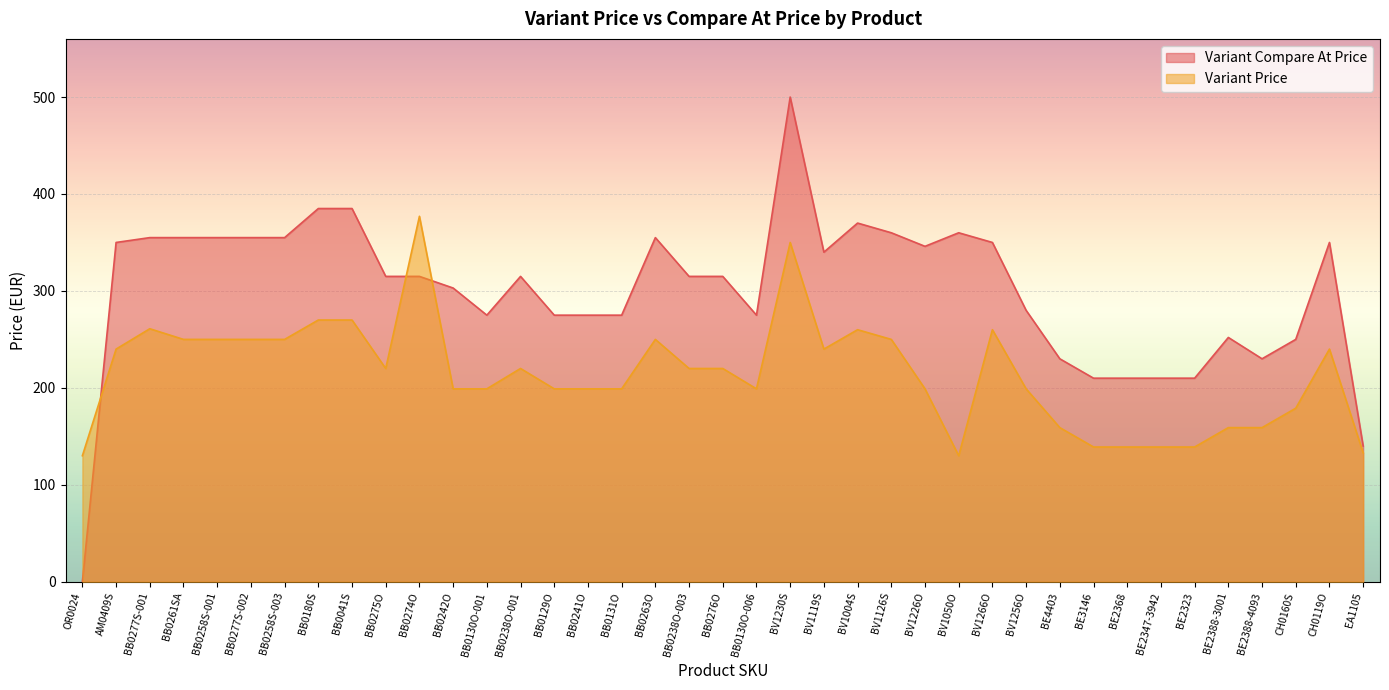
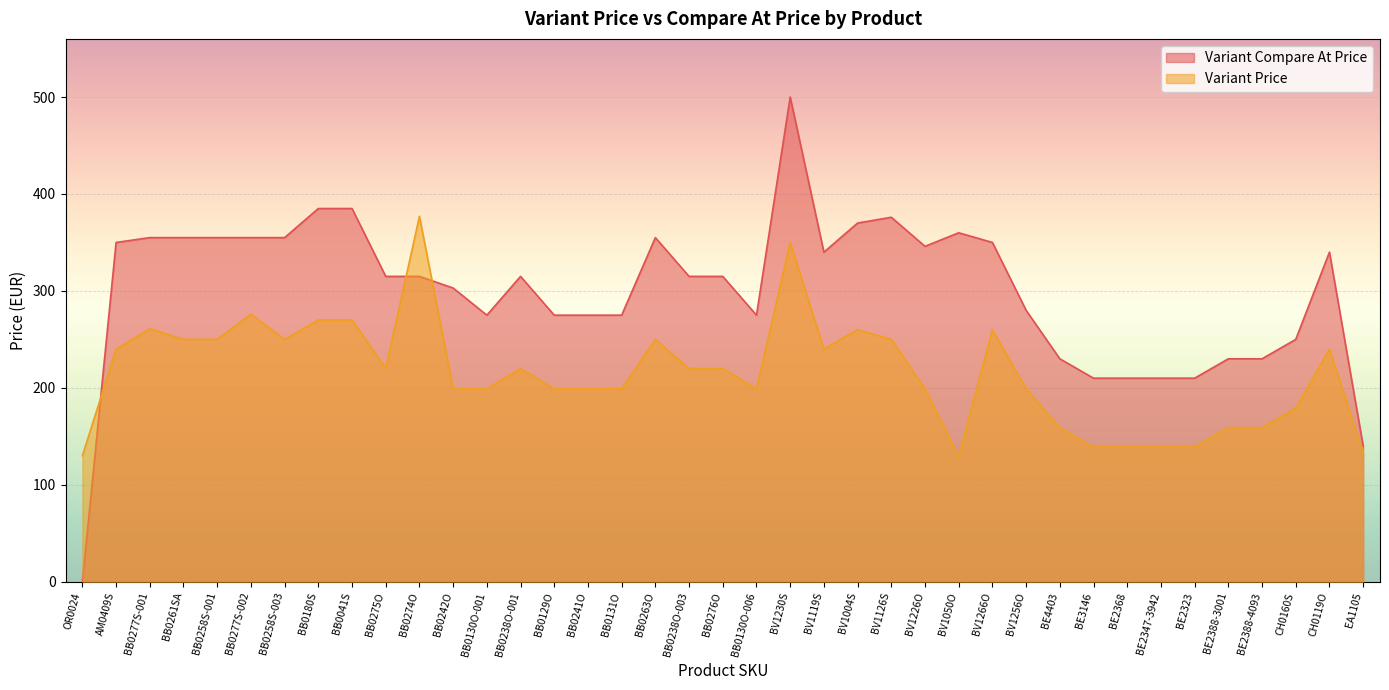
Variant Price, BB0277S-002: 250 -> 280
Variant Compare At Price, BV1126S: 360 -> 380
Variant Compare At Price, BE2388-3001: 250 -> 230
Variant Compare At Price, CH0119O: 350 -> 340
